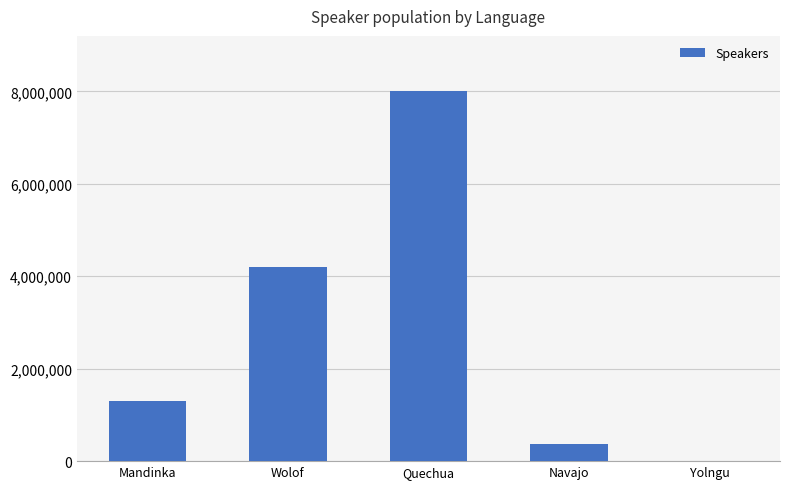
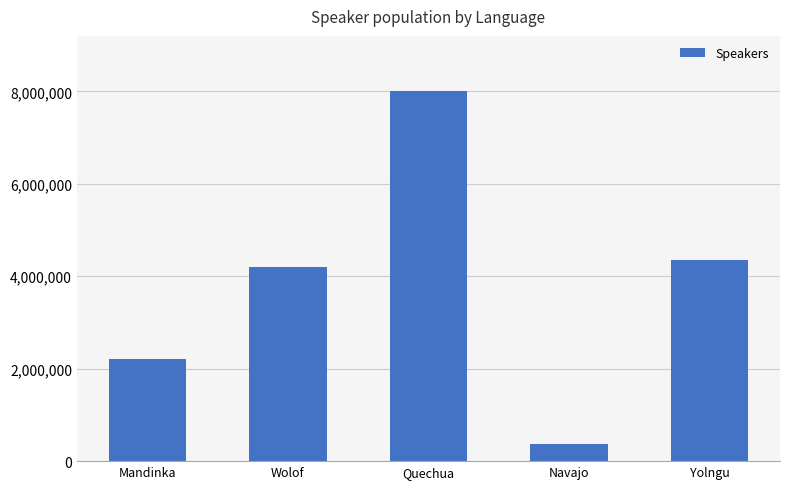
Mandinka: 1,300,000 -> 2,200,000
Yolngu: 0 -> 4,400,000
